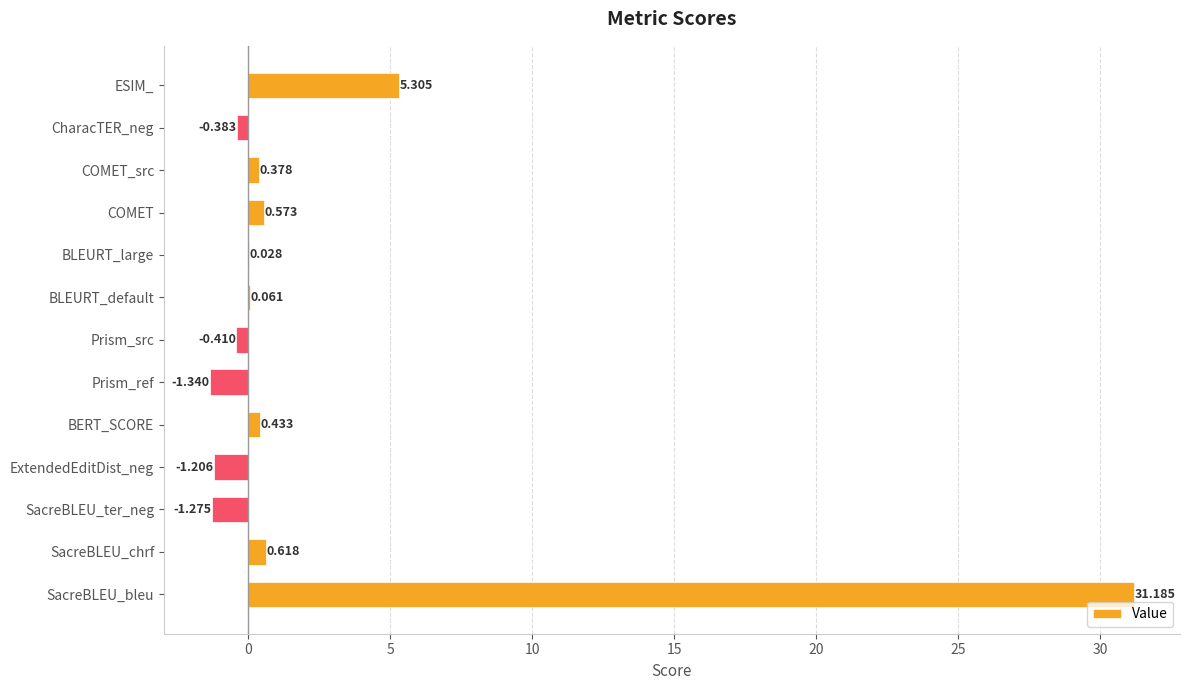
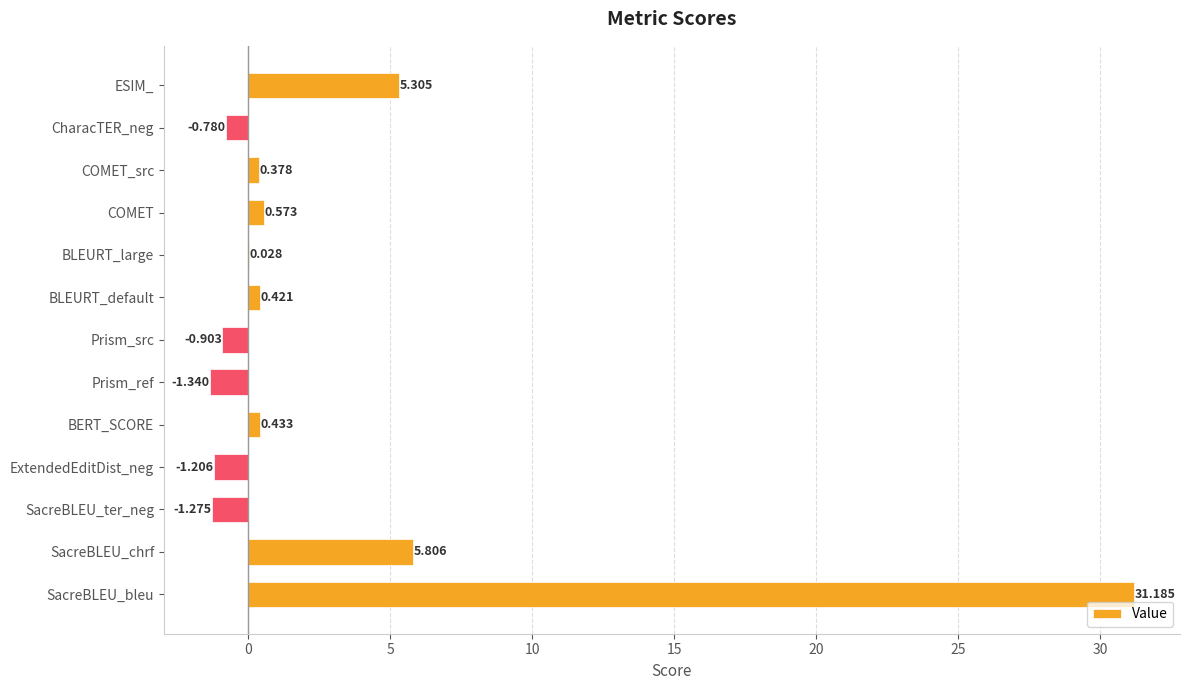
CharacTER_neg: -0.383 -> -0.780
BLEURT_default: 0.061 -> 0.421
Prism_src: -0.410 -> -0.903
SacreBLEU_chrf: 0.618 -> 5.806
